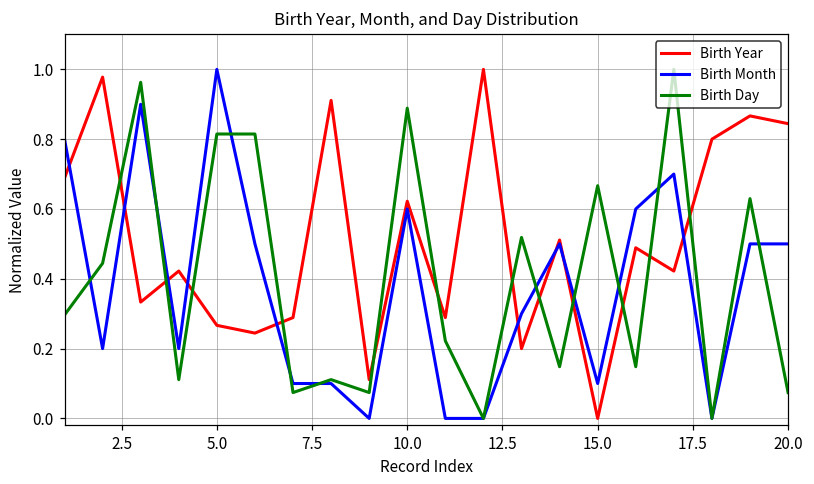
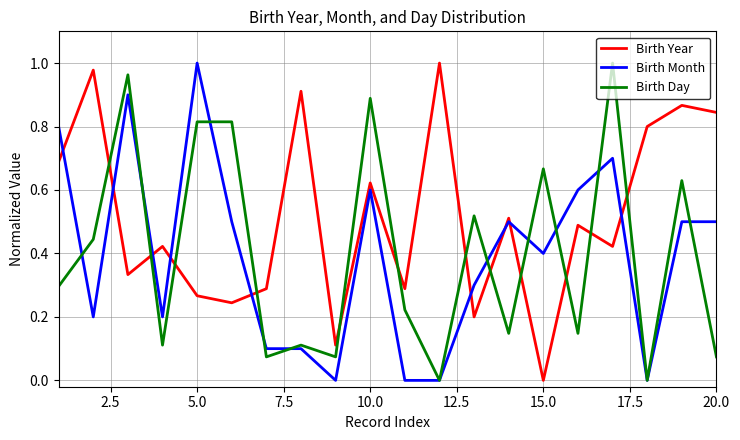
Birth Month, 15.0: 0.10 -> 0.40
